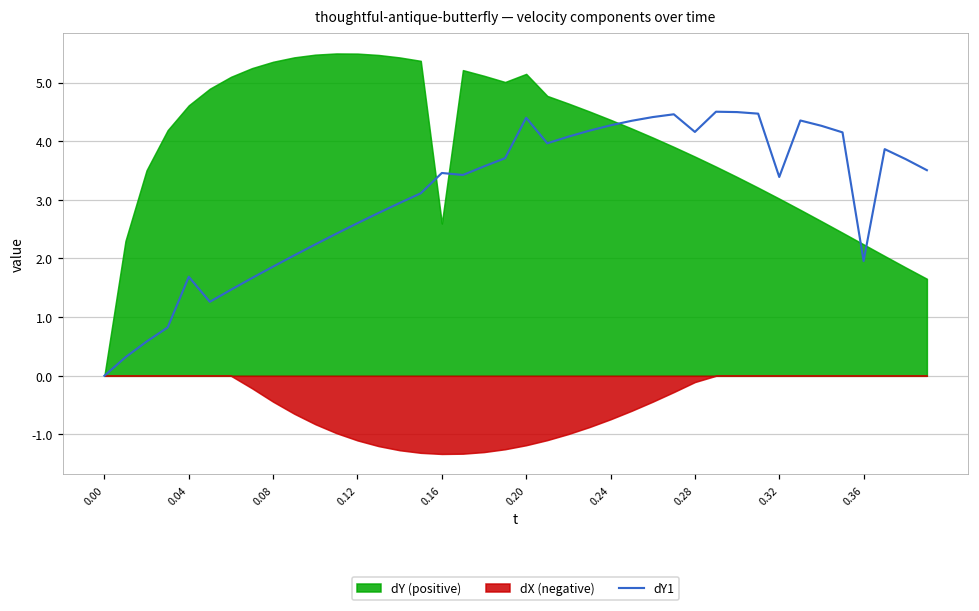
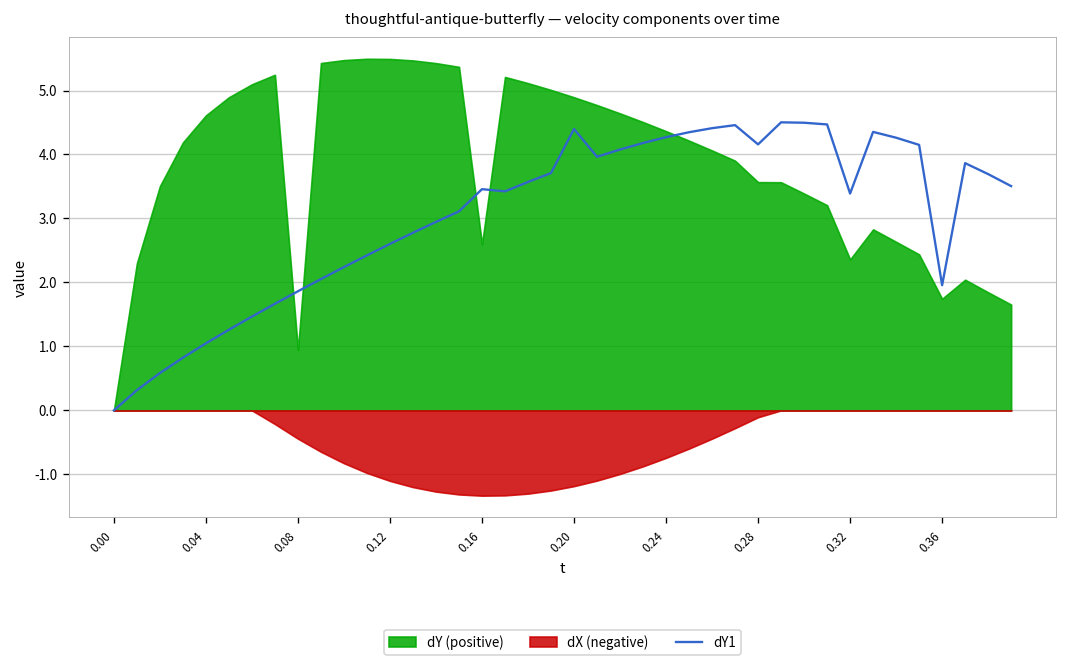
dY1, 0.04: 1.7 -> 1.0
dY (positive), 0.08: 5.4 -> 0.9
dY (positive), 0.20: 5.1 -> 4.9
dY (positive), 0.28: 3.7 -> 3.6
dY (positive), 0.32: 3.0 -> 2.4
dY (positive), 0.36: 2.2 -> 1.7
